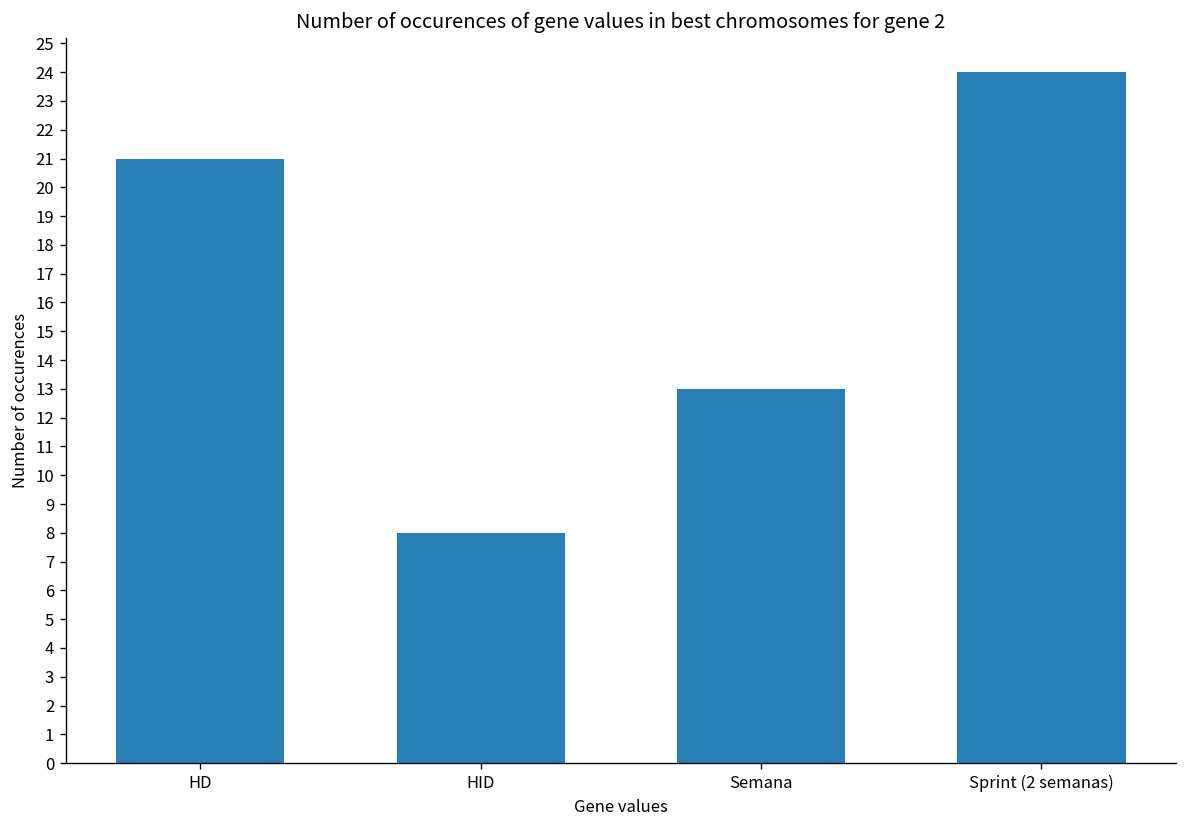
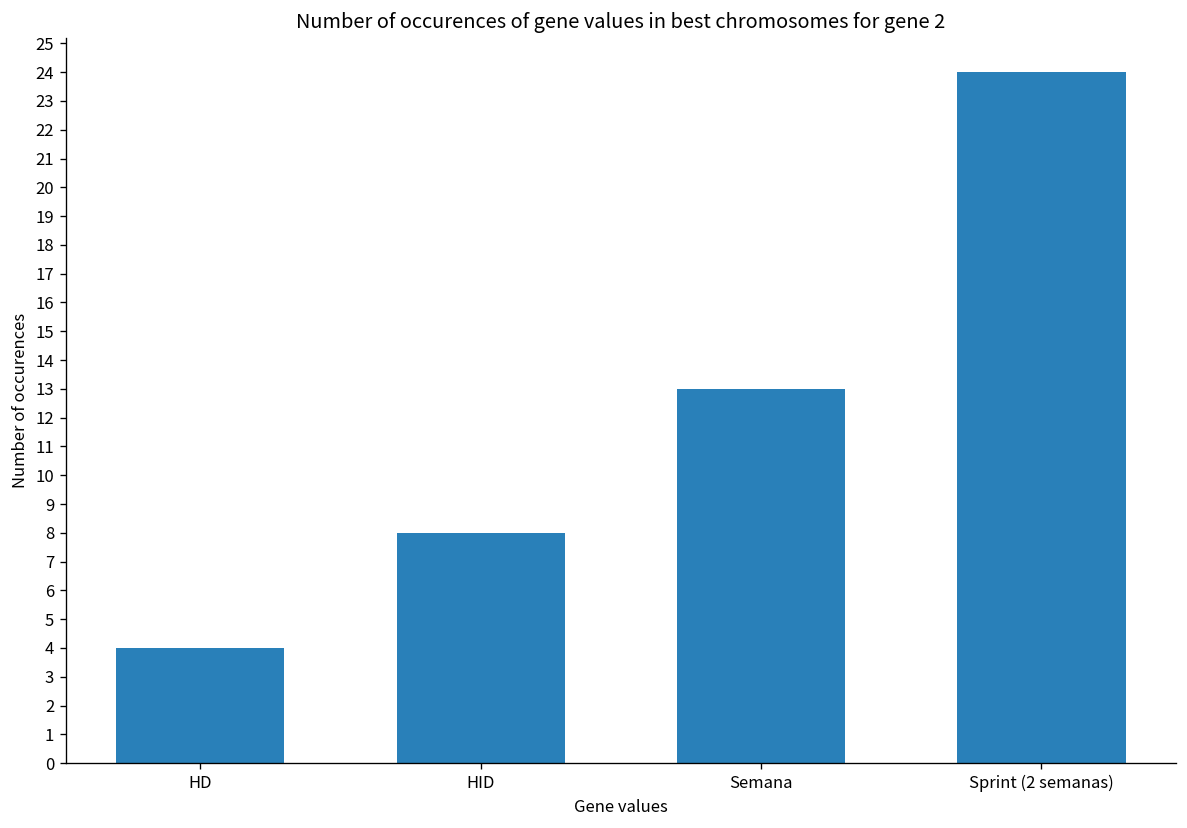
HD: 21 -> 4
